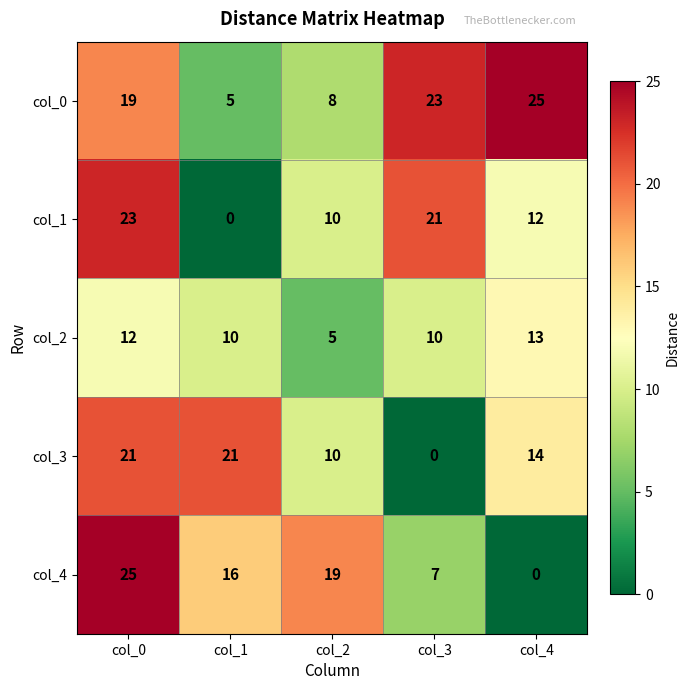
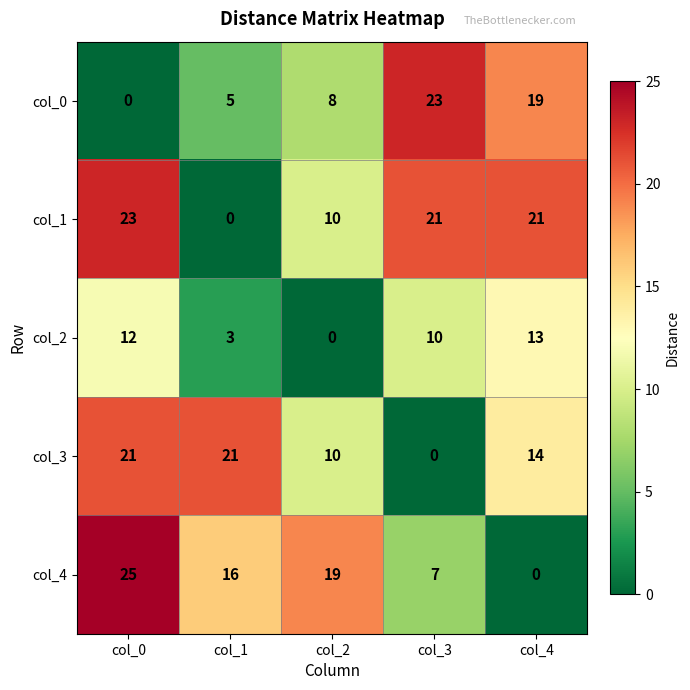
col_0, col_0: 19 -> 0
col_0, col_4: 25 -> 19
col_1, col_4: 12 -> 21
col_2, col_1: 10 -> 3
col_2, col_2: 5 -> 0
